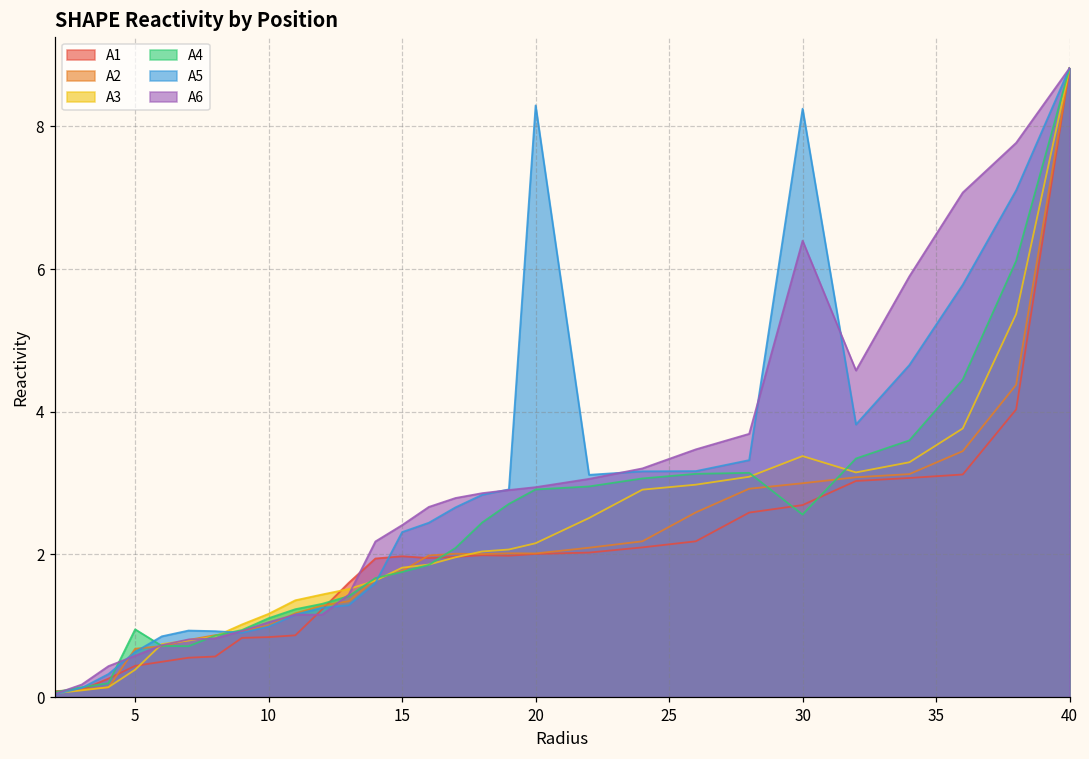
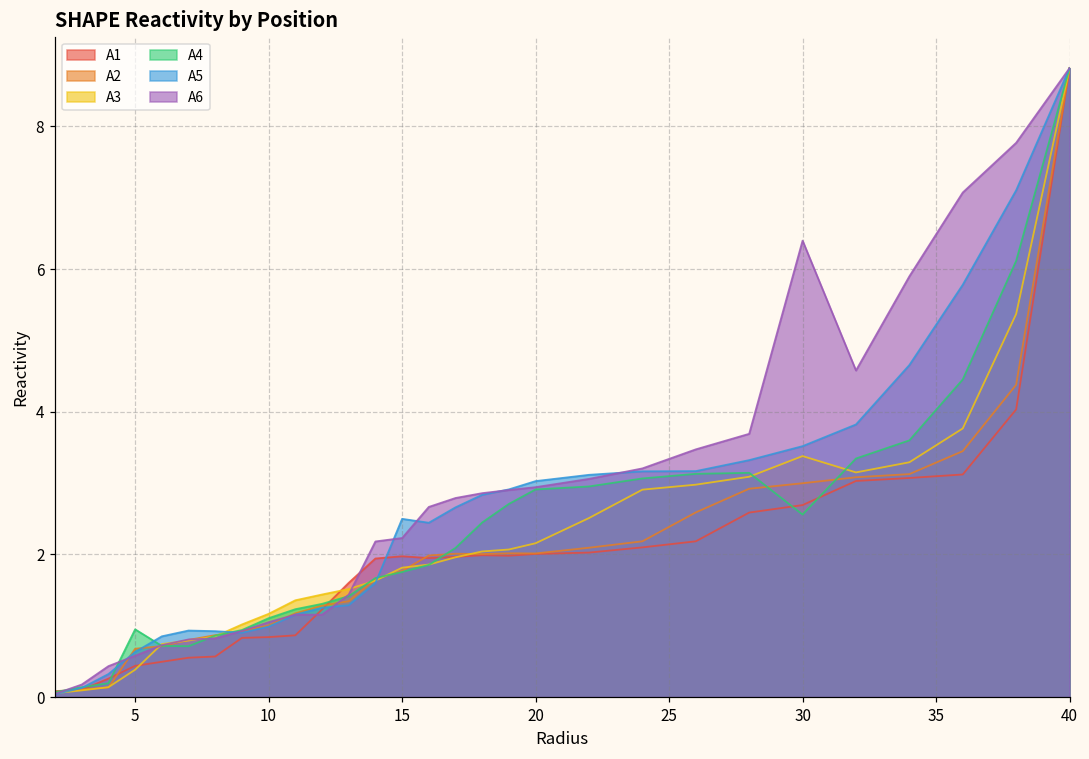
A5, 15: 2.3 -> 2.5
A6, 15: 2.4 -> 2.2
A5, 20: 8.3 -> 3.0
A5, 30: 8.2 -> 3.5
